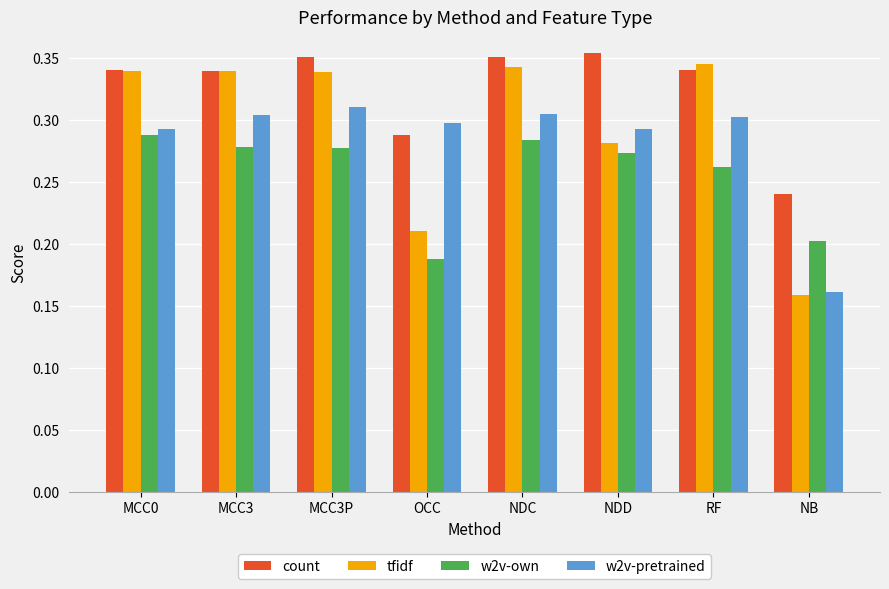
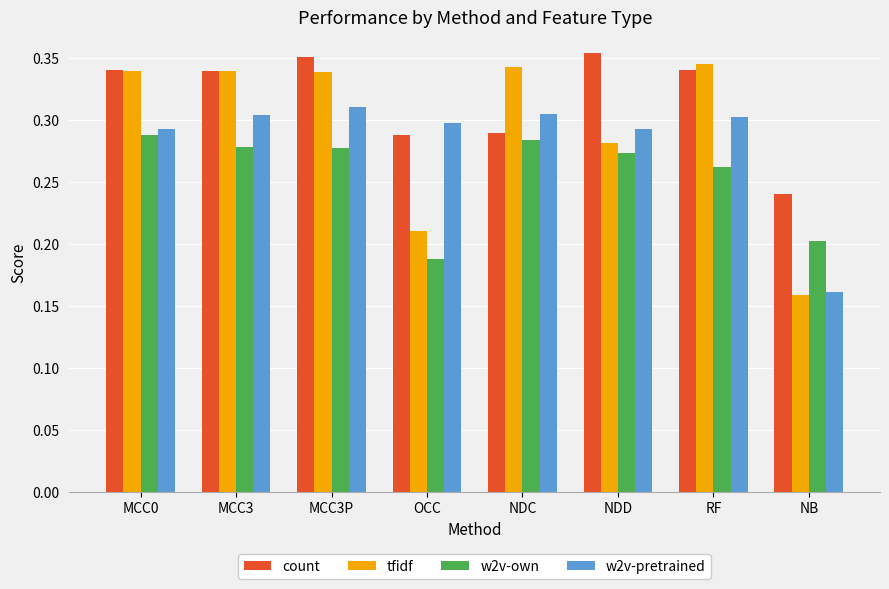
count, NDC: 0.351 -> 0.289
